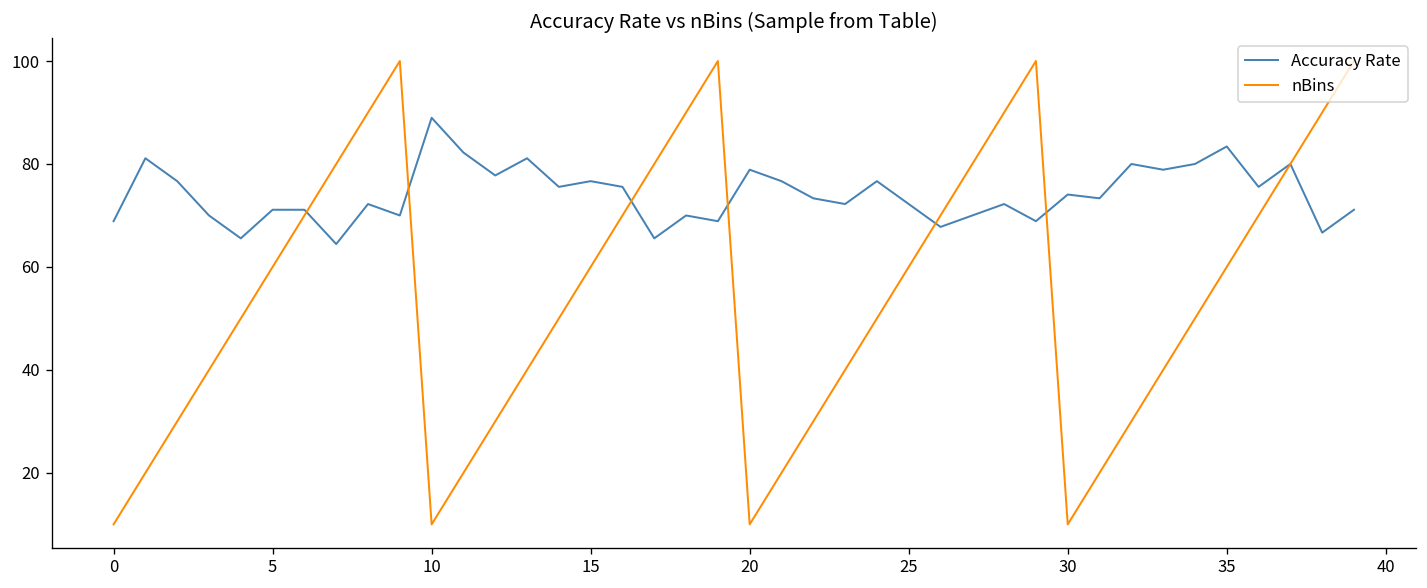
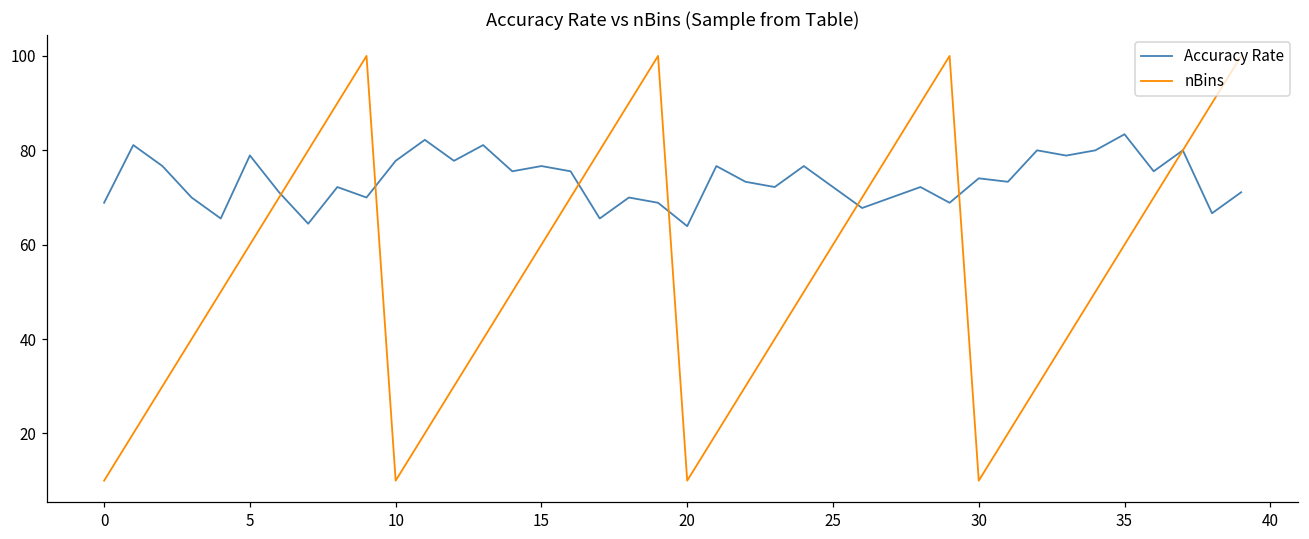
Accuracy Rate, 5: 71 -> 79
Accuracy Rate, 10: 89 -> 78
Accuracy Rate, 20: 79 -> 64
